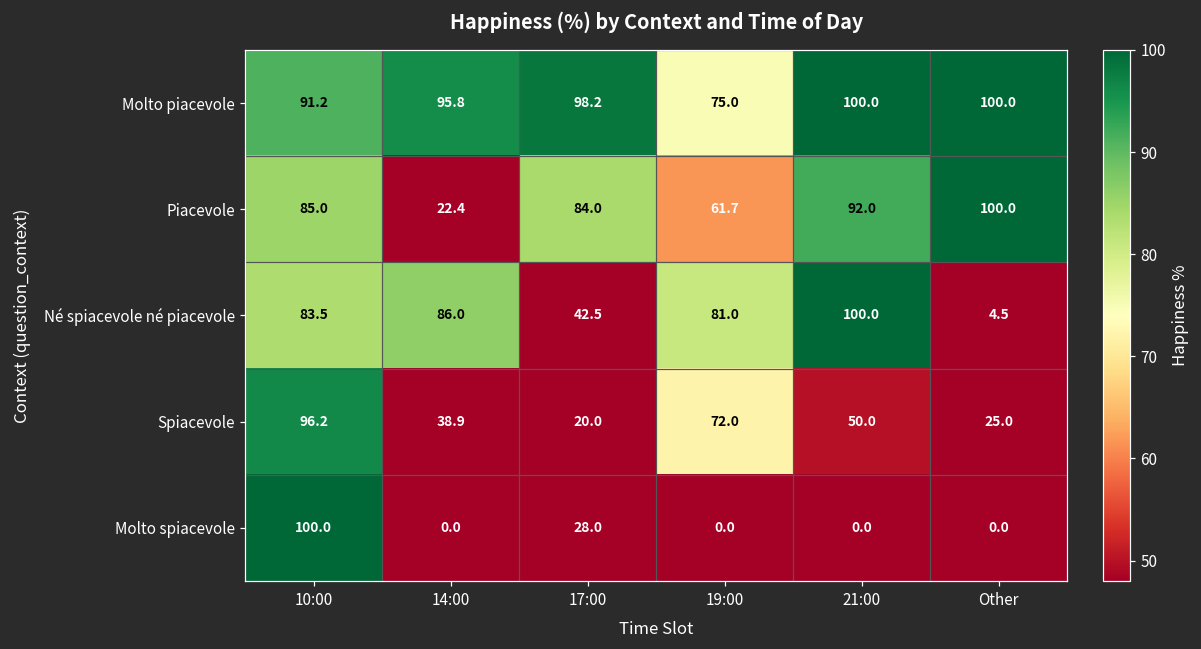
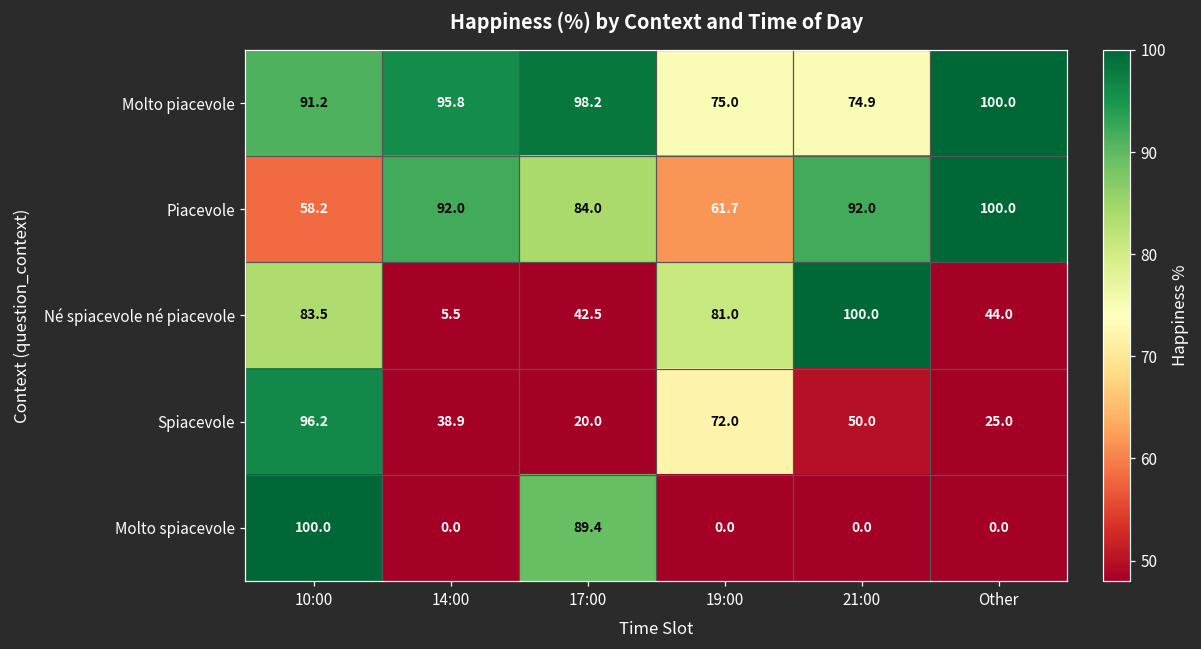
Molto piacevole, 21:00: 100.0 -> 74.9
Piacevole, 10:00: 85.0 -> 58.2
Piacevole, 14:00: 22.4 -> 92.0
Né spiacevole né piacevole, 14:00: 86.0 -> 5.5
Né spiacevole né piacevole, Other: 4.5 -> 44.0
Molto spiacevole, 17:00: 28.0 -> 89.4
